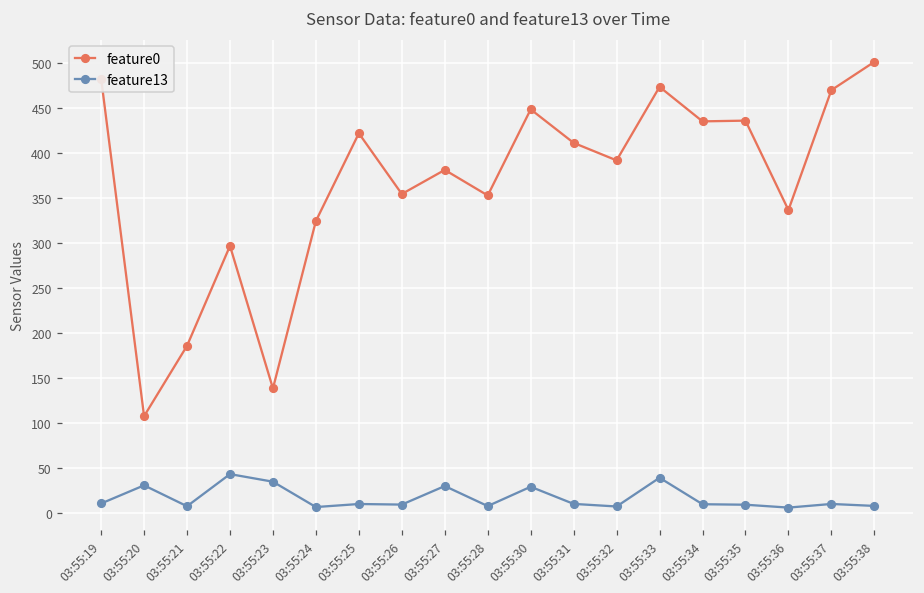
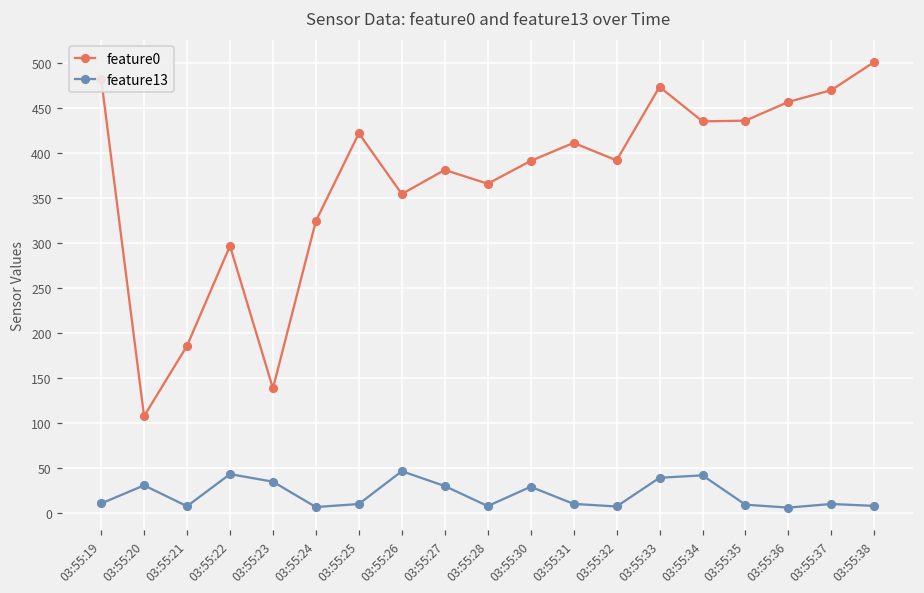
feature13, 03:55:26: 10 -> 50
feature0, 03:55:28: 350 -> 370
feature0, 03:55:30: 450 -> 390
feature13, 03:55:34: 10 -> 40
feature0, 03:55:36: 340 -> 460
